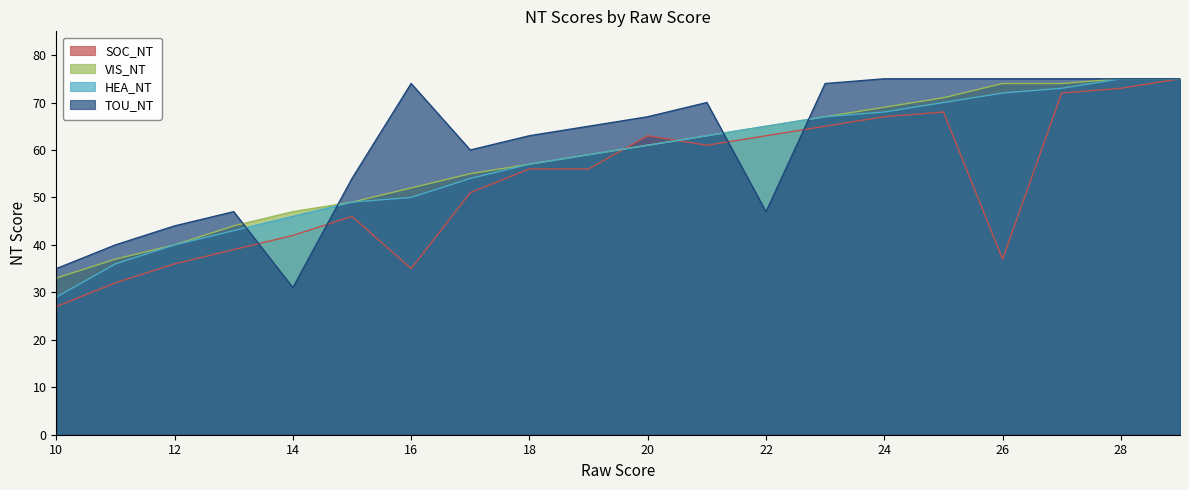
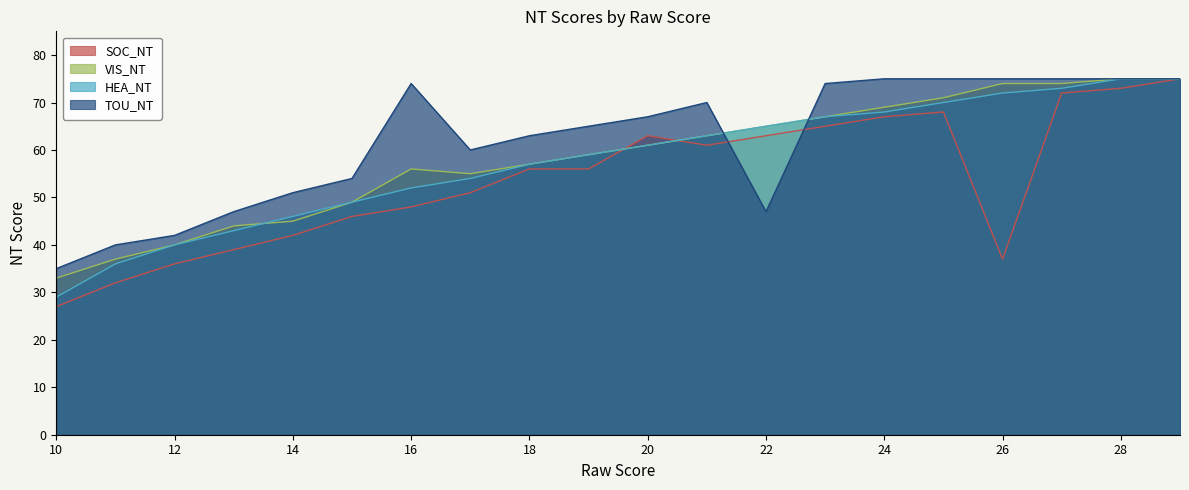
TOU_NT, 12: 44 -> 42
VIS_NT, 14: 47 -> 45
TOU_NT, 14: 31 -> 51
SOC_NT, 16: 35 -> 48
VIS_NT, 16: 52 -> 56
HEA_NT, 16: 50 -> 52
